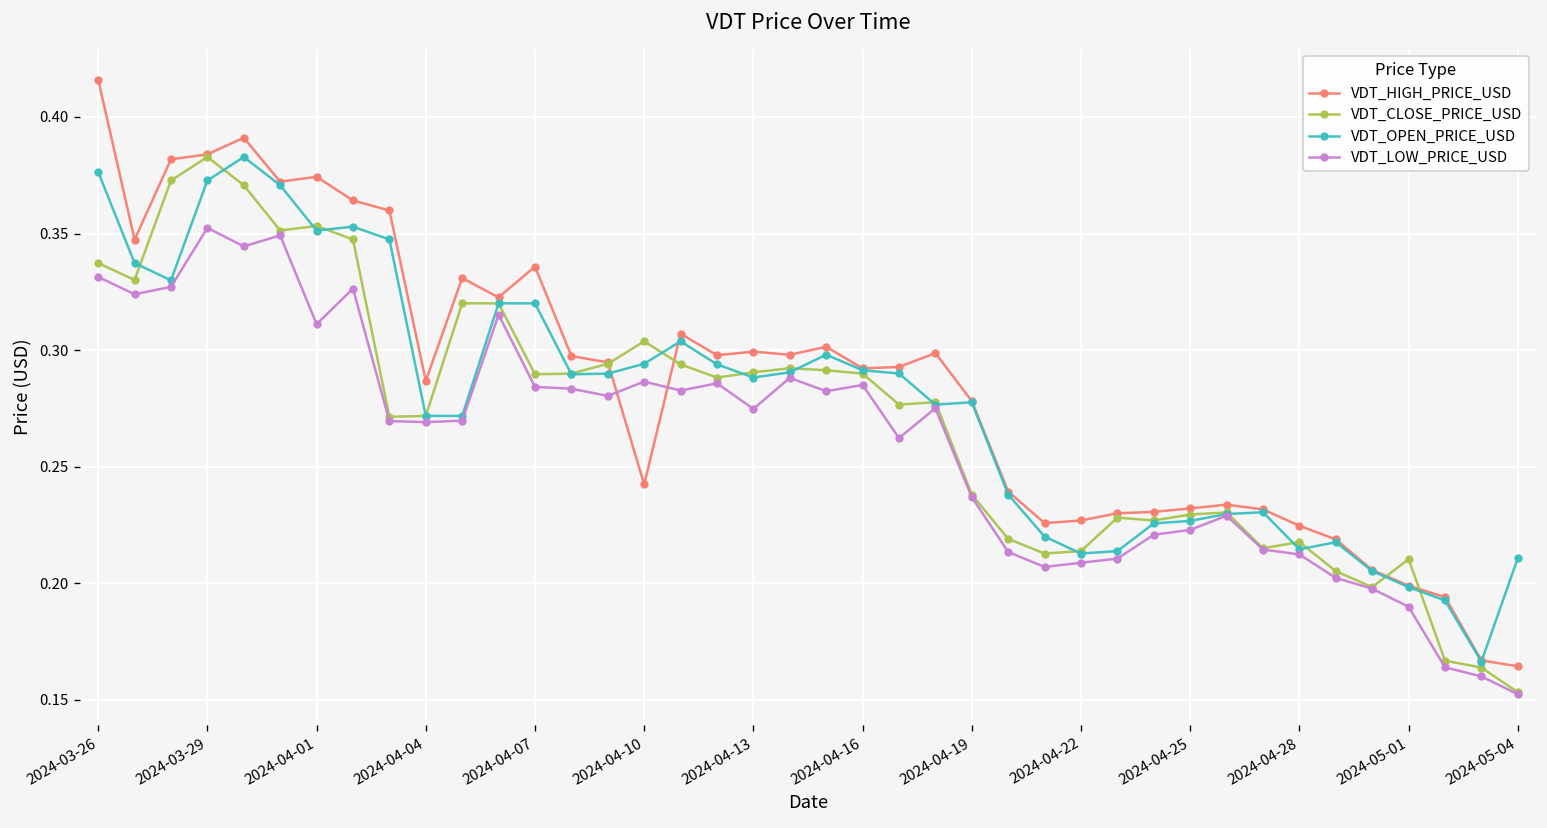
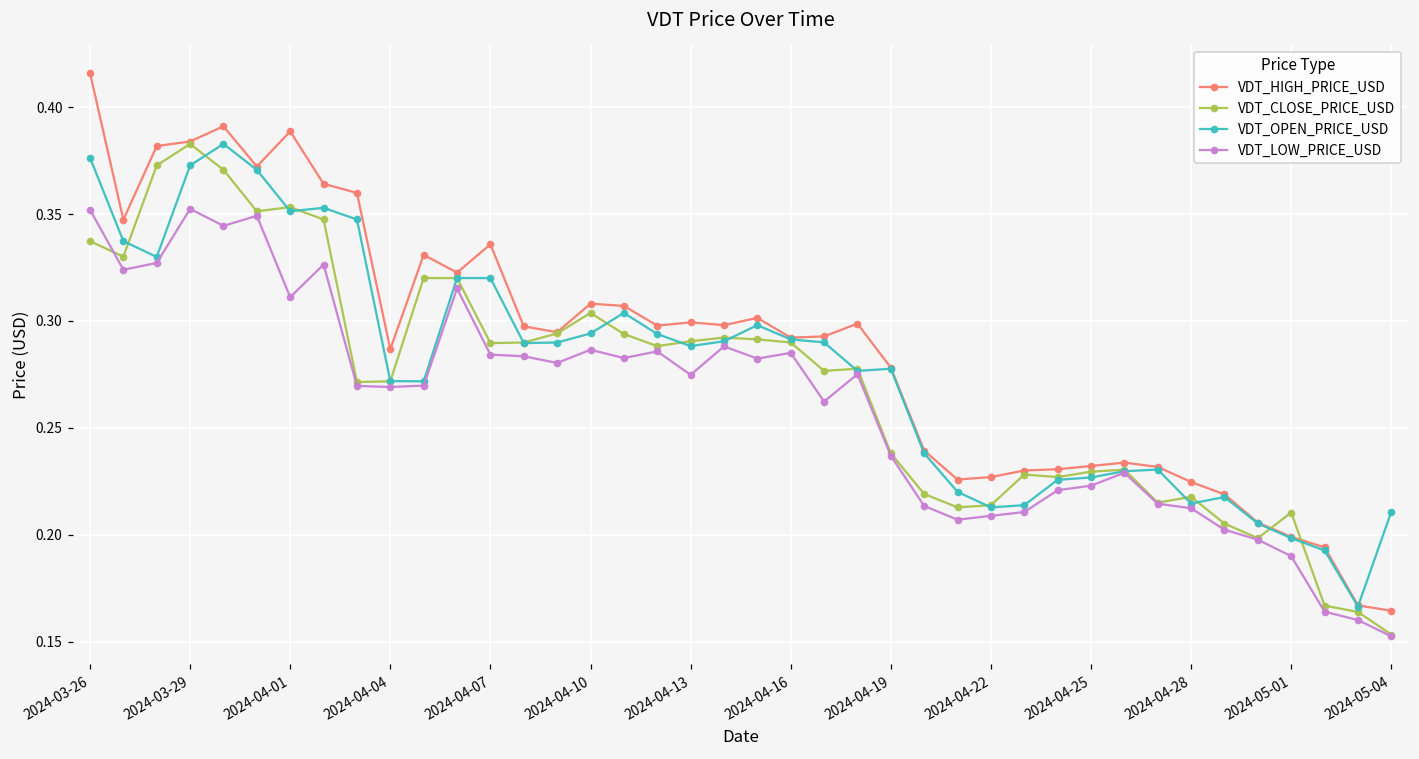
VDT_LOW_PRICE_USD, 2024-03-26: 0.331 -> 0.352
VDT_HIGH_PRICE_USD, 2024-04-01: 0.374 -> 0.389
VDT_HIGH_PRICE_USD, 2024-04-10: 0.242 -> 0.308
